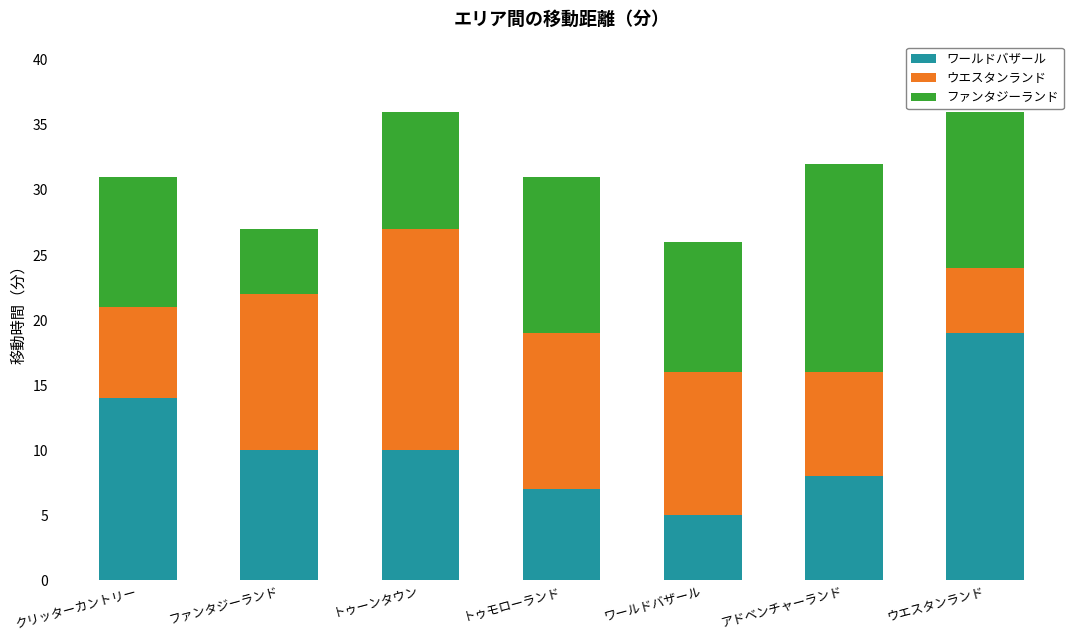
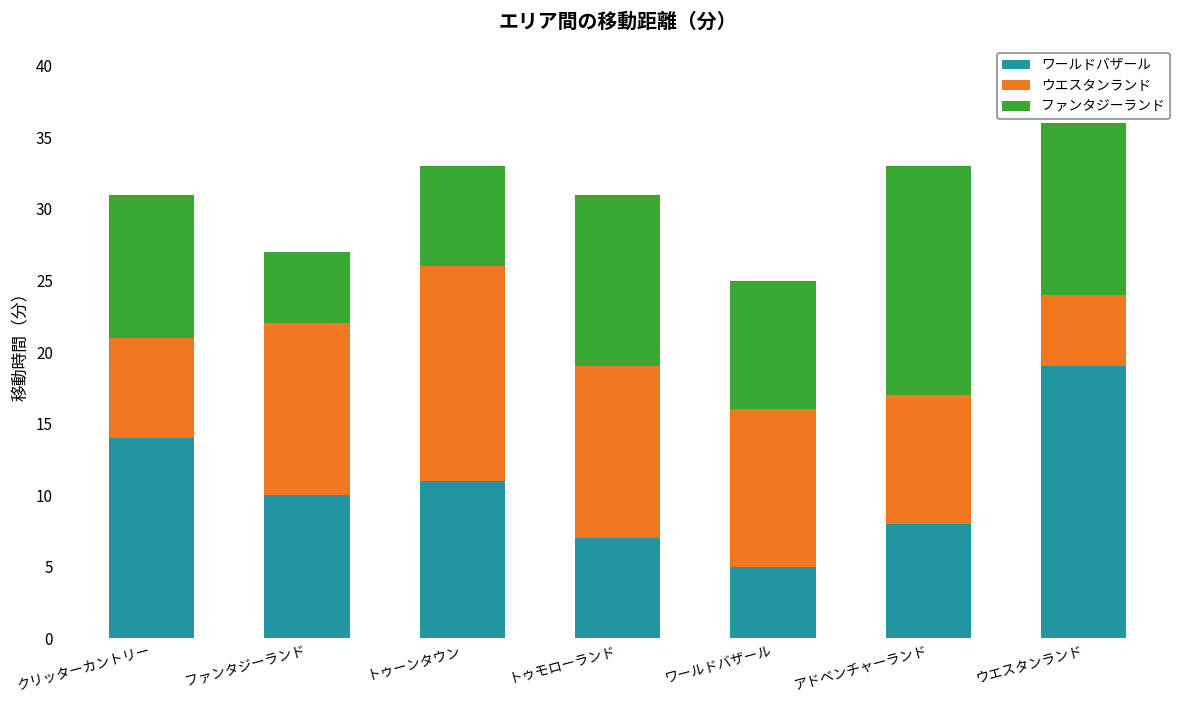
ワールドバザール, トゥーンタウン: 10 -> 11
ウエスタンランド, トゥーンタウン: 17 -> 15
ファンタジーランド, トゥーンタウン: 9 -> 7
ファンタジーランド, ワールドバザール: 10 -> 9
ウエスタンランド, アドベンチャーランド: 8 -> 9
